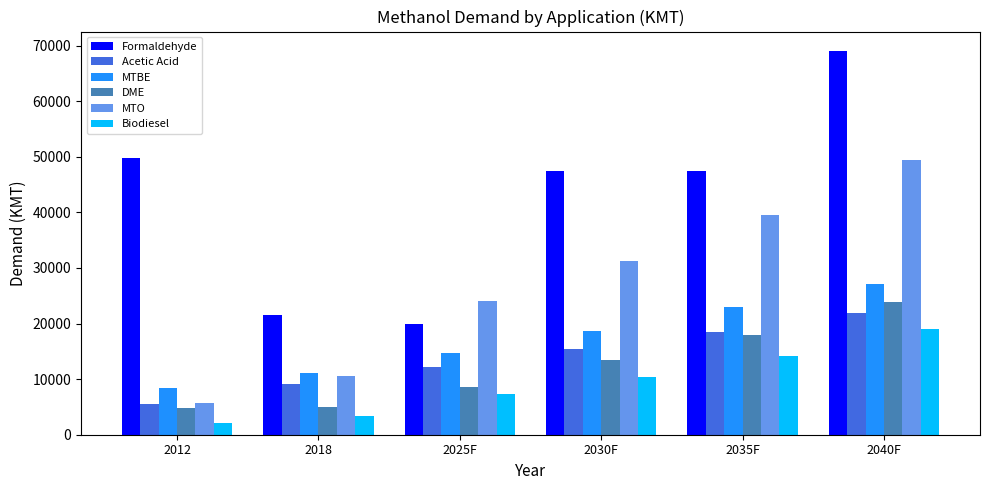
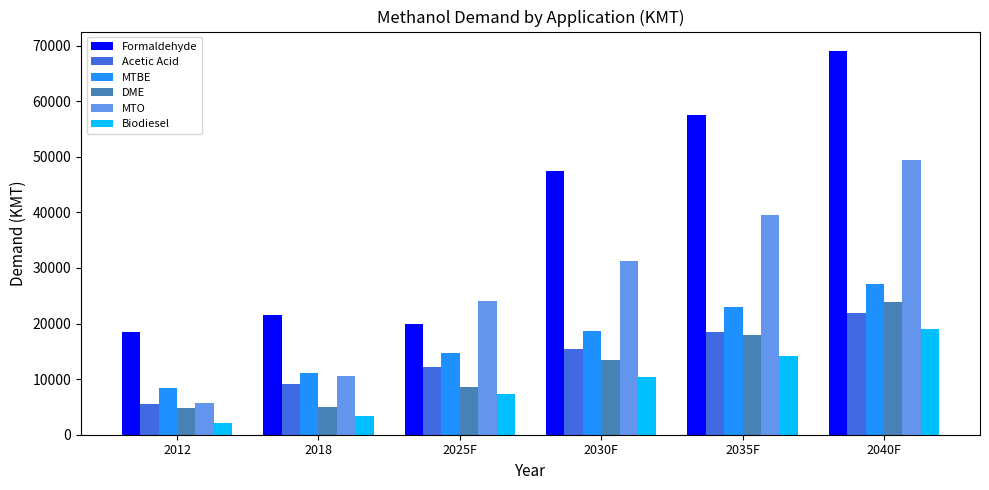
Formaldehyde, 2012: 50000 -> 18000
Formaldehyde, 2035F: 47000 -> 58000
